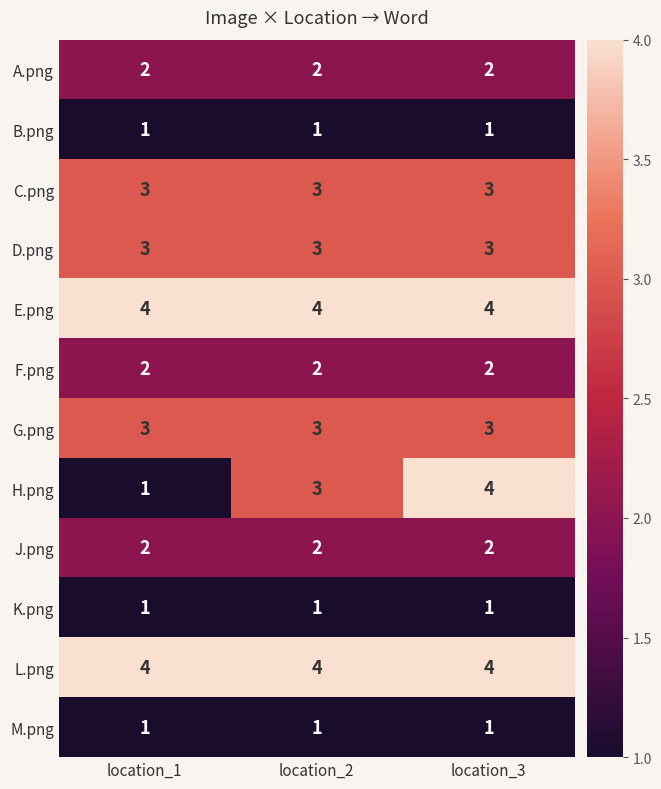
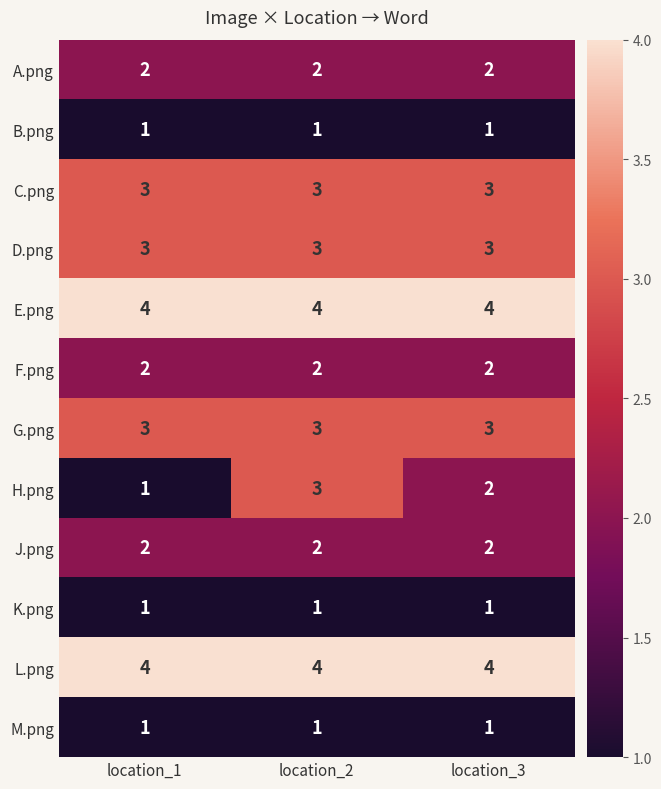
H.png, location_3: 4 -> 2
